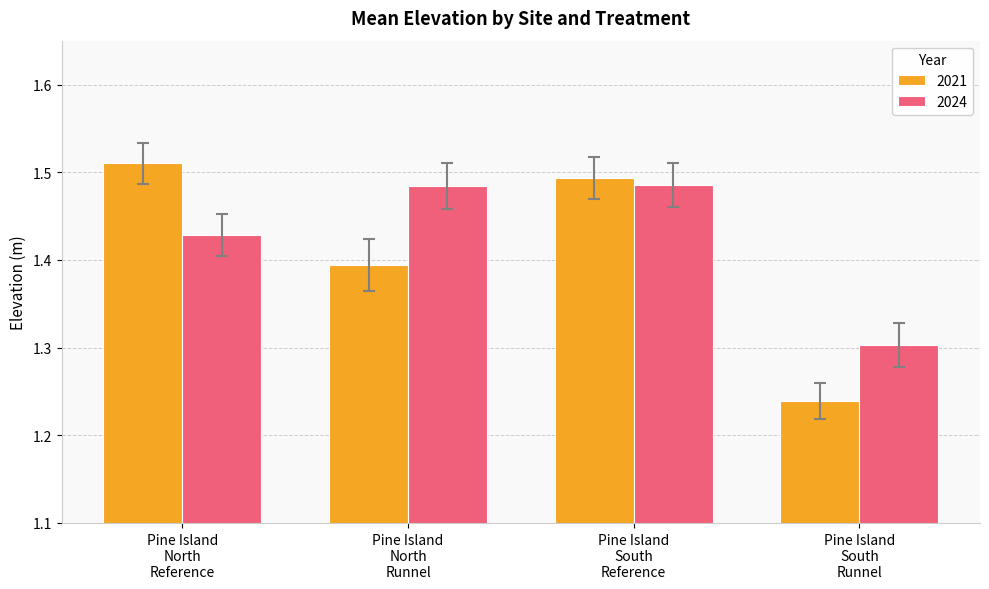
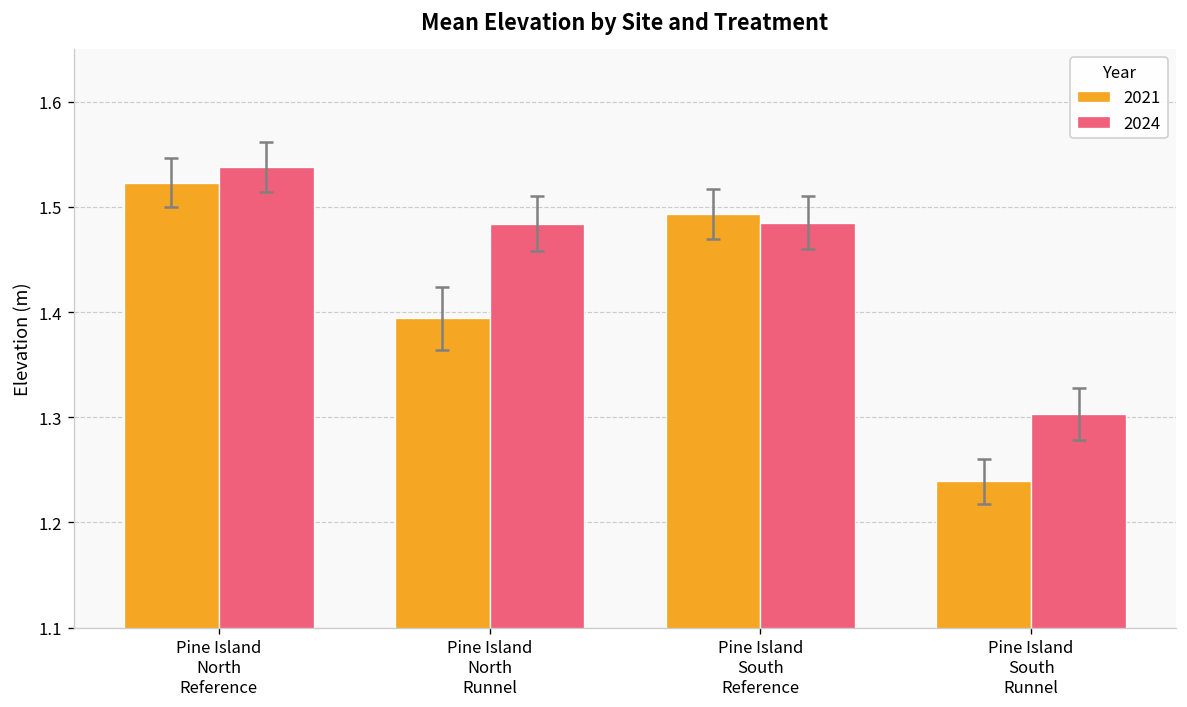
2021, Pine Island North Reference: 1.51 -> 1.52
2024, Pine Island North Reference: 1.43 -> 1.54
